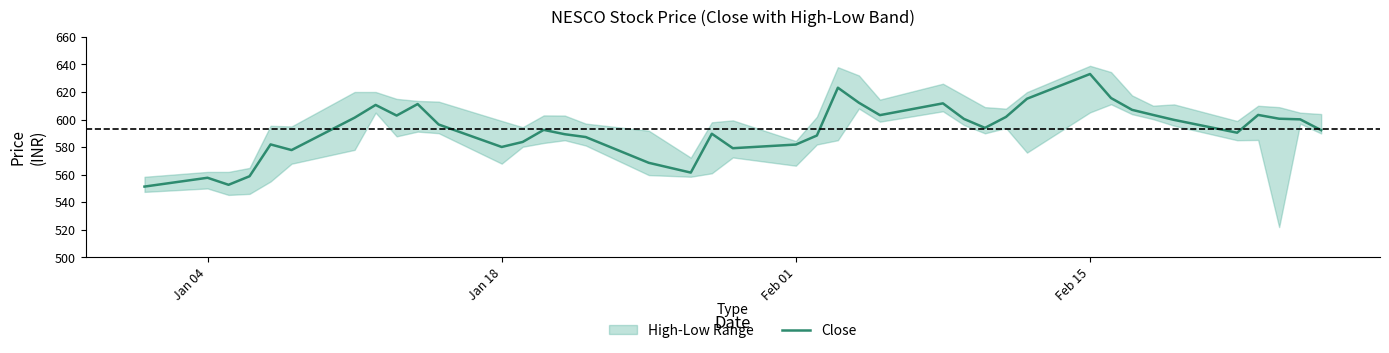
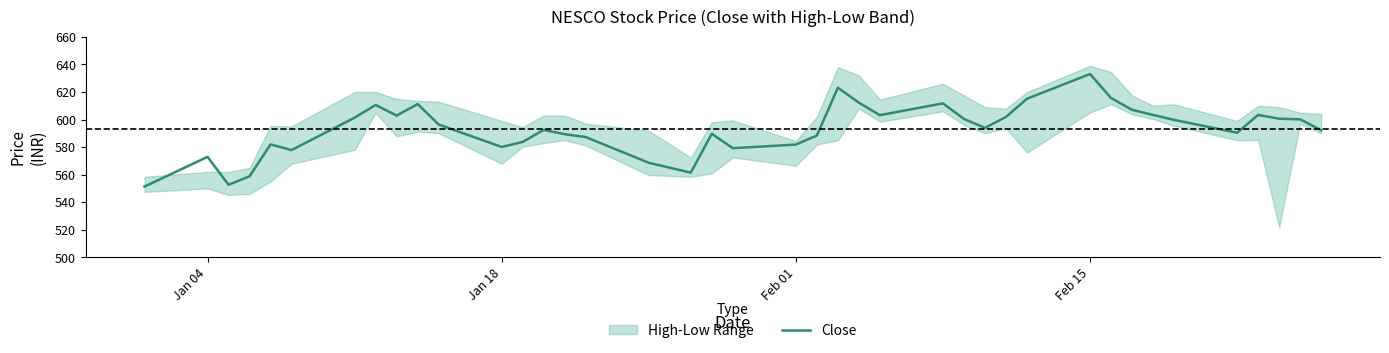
Close, Jan 04: 558 -> 573
